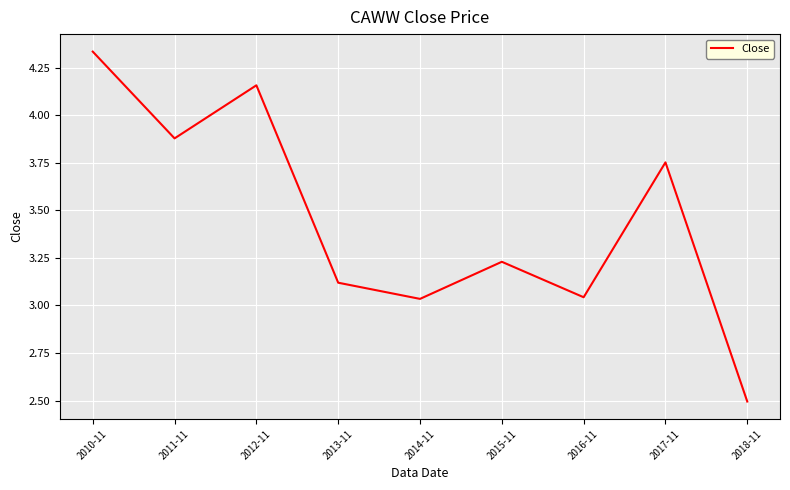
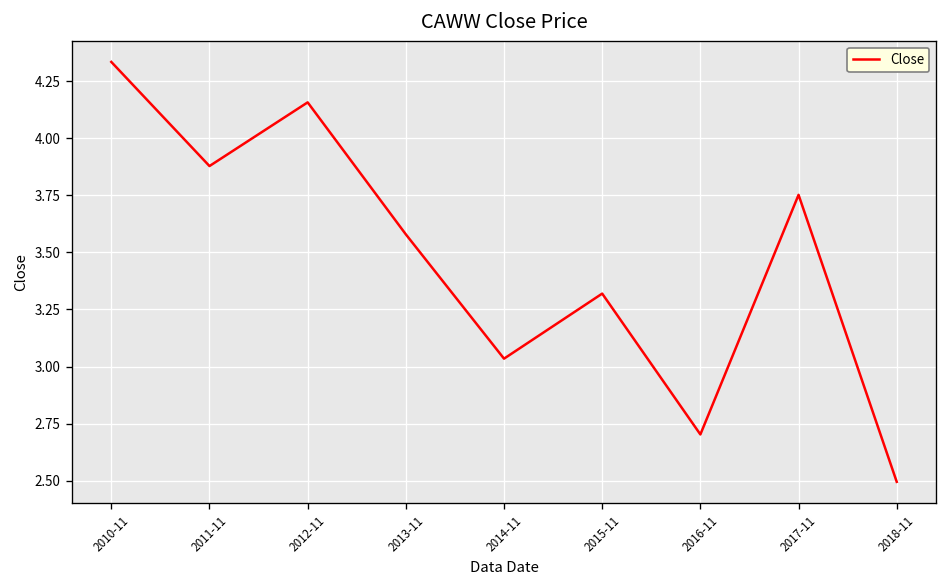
2013-11: 3.12 -> 3.58
2015-11: 3.23 -> 3.32
2016-11: 3.04 -> 2.70
